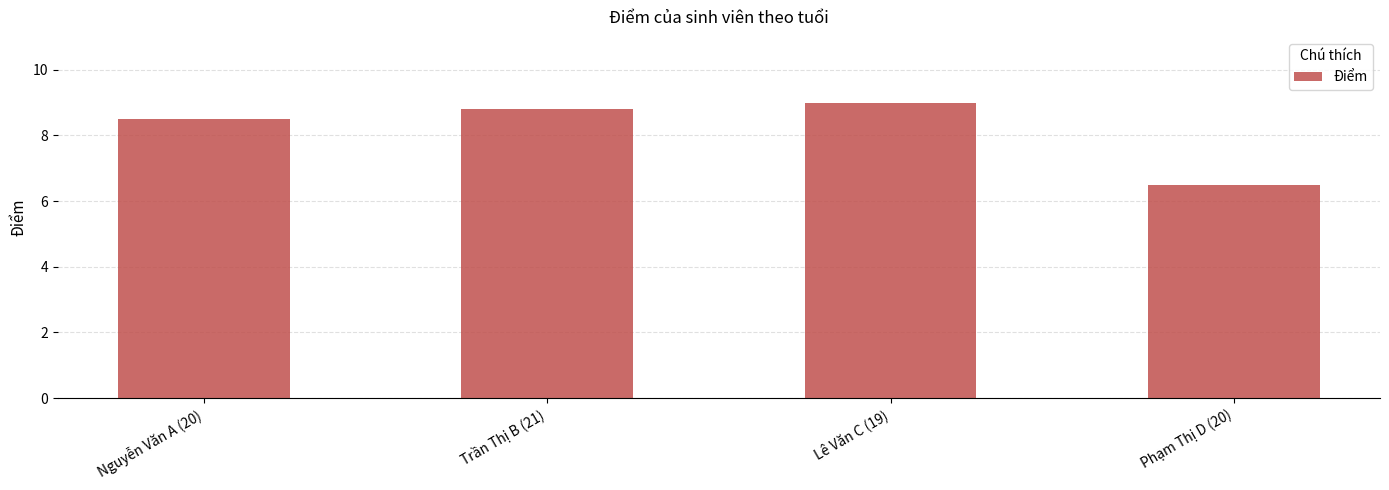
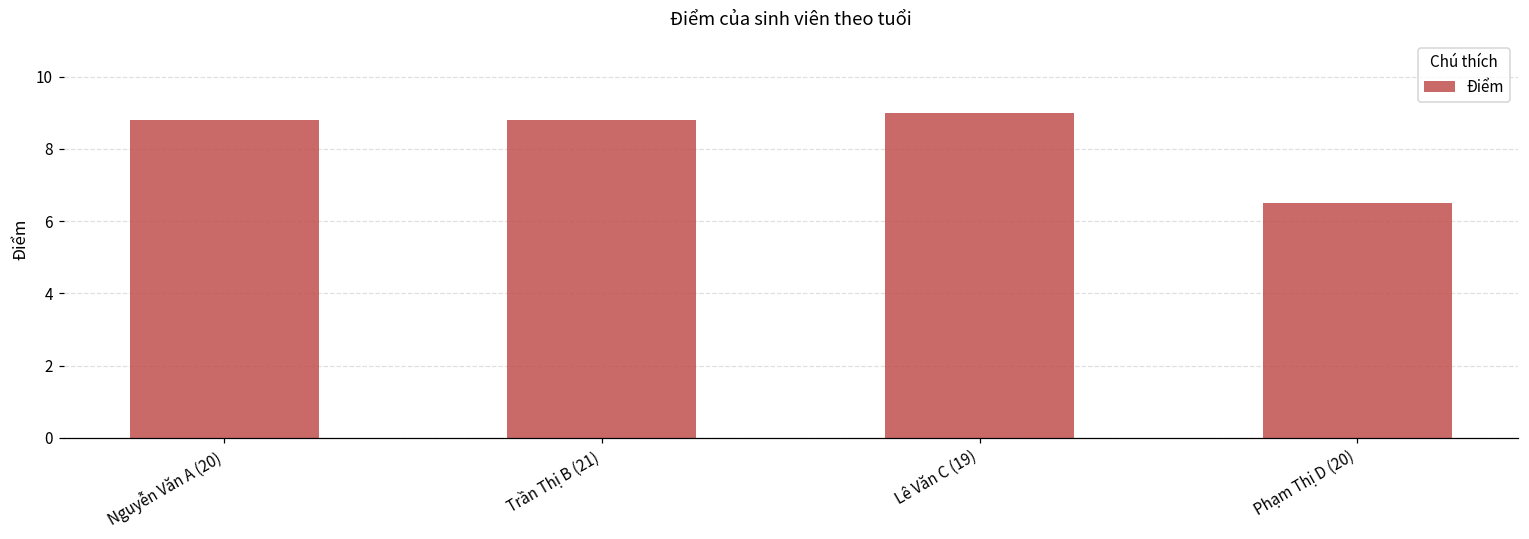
Nguyễn Văn A (20): 8.5 -> 8.8
